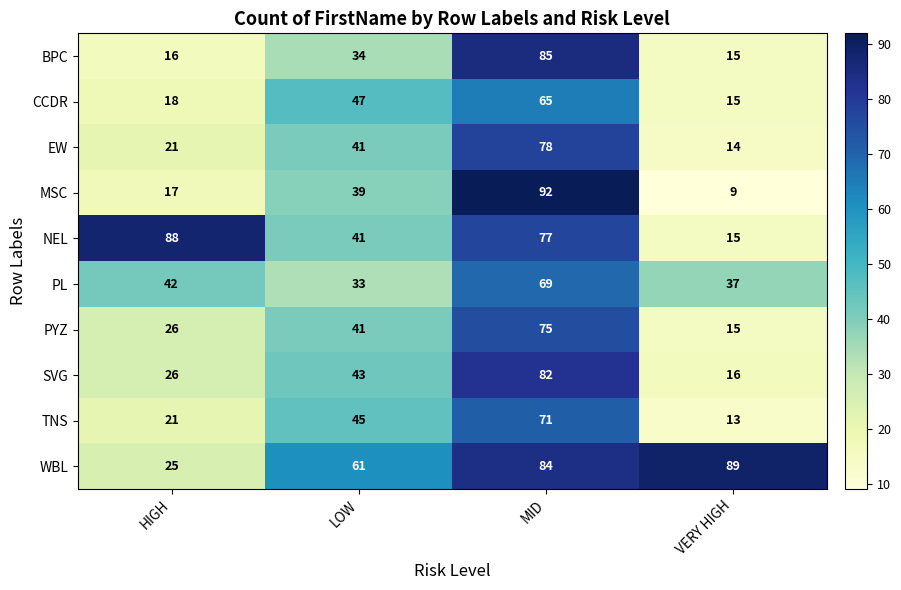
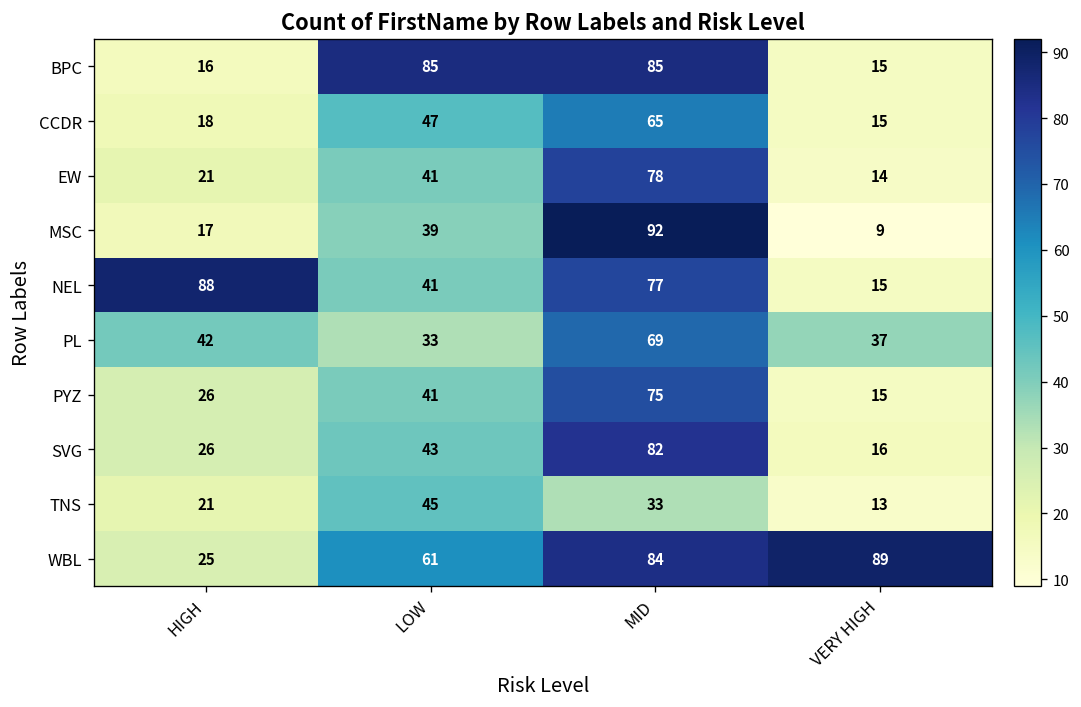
BPC, LOW: 34 -> 85
TNS, MID: 71 -> 33
